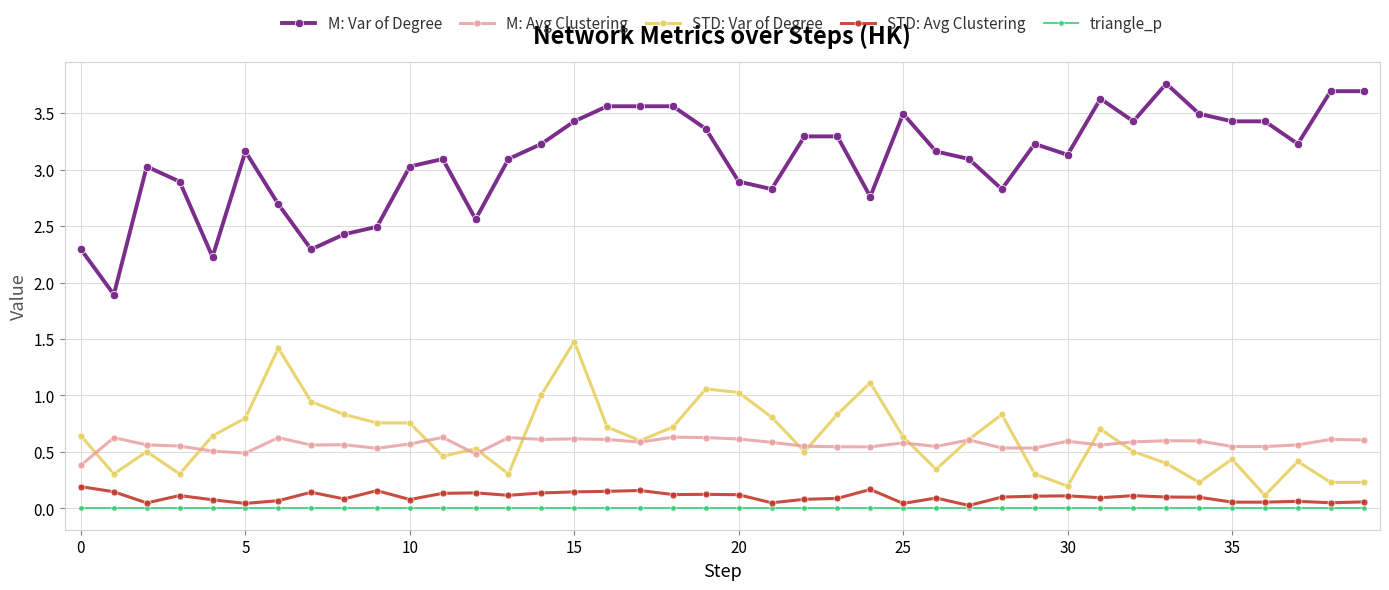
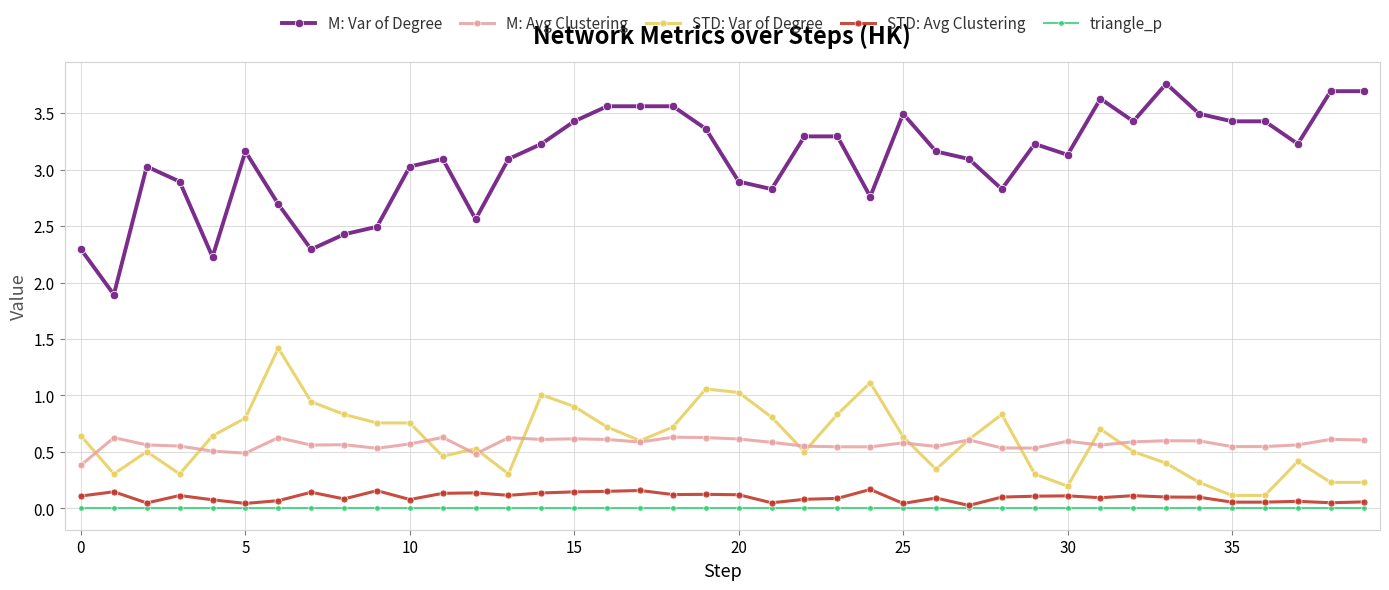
STD: Avg Clustering, 0: 0.19 -> 0.11
STD: Var of Degree, 15: 1.48 -> 0.90
STD: Var of Degree, 35: 0.44 -> 0.12
